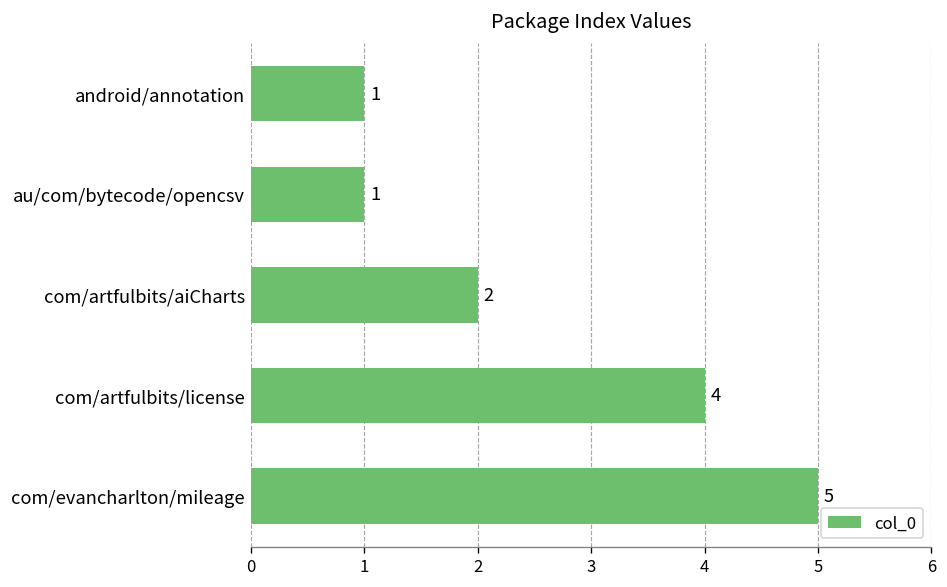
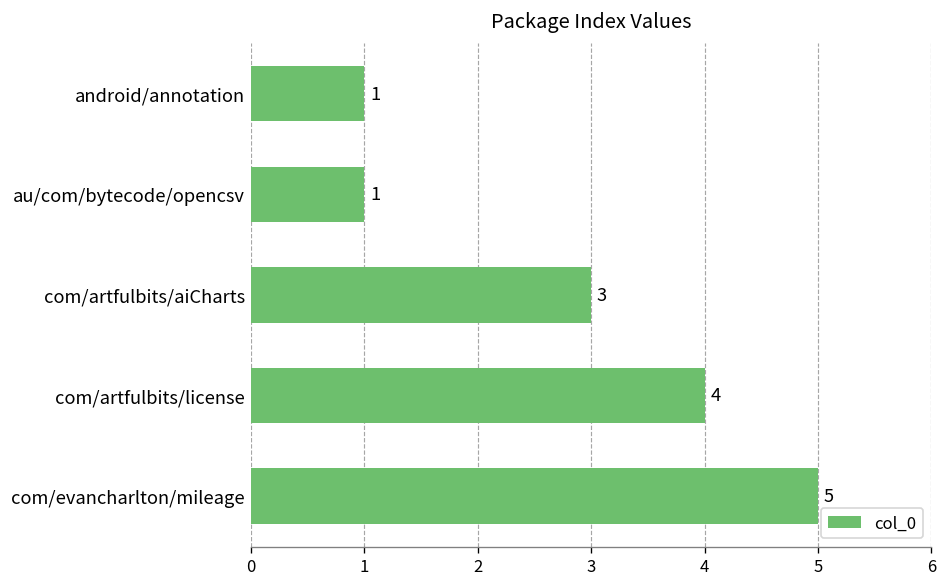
com/artfulbits/aiCharts: 2 -> 3
